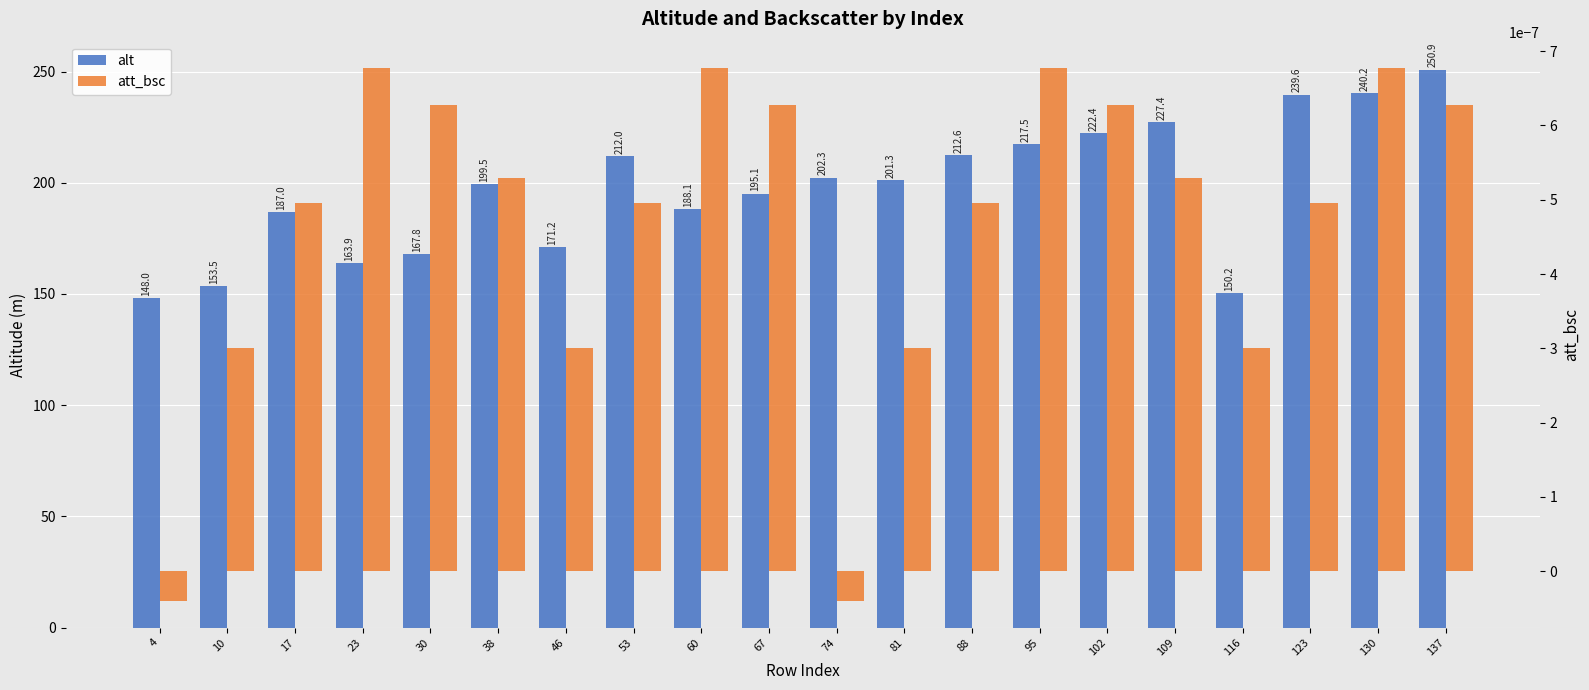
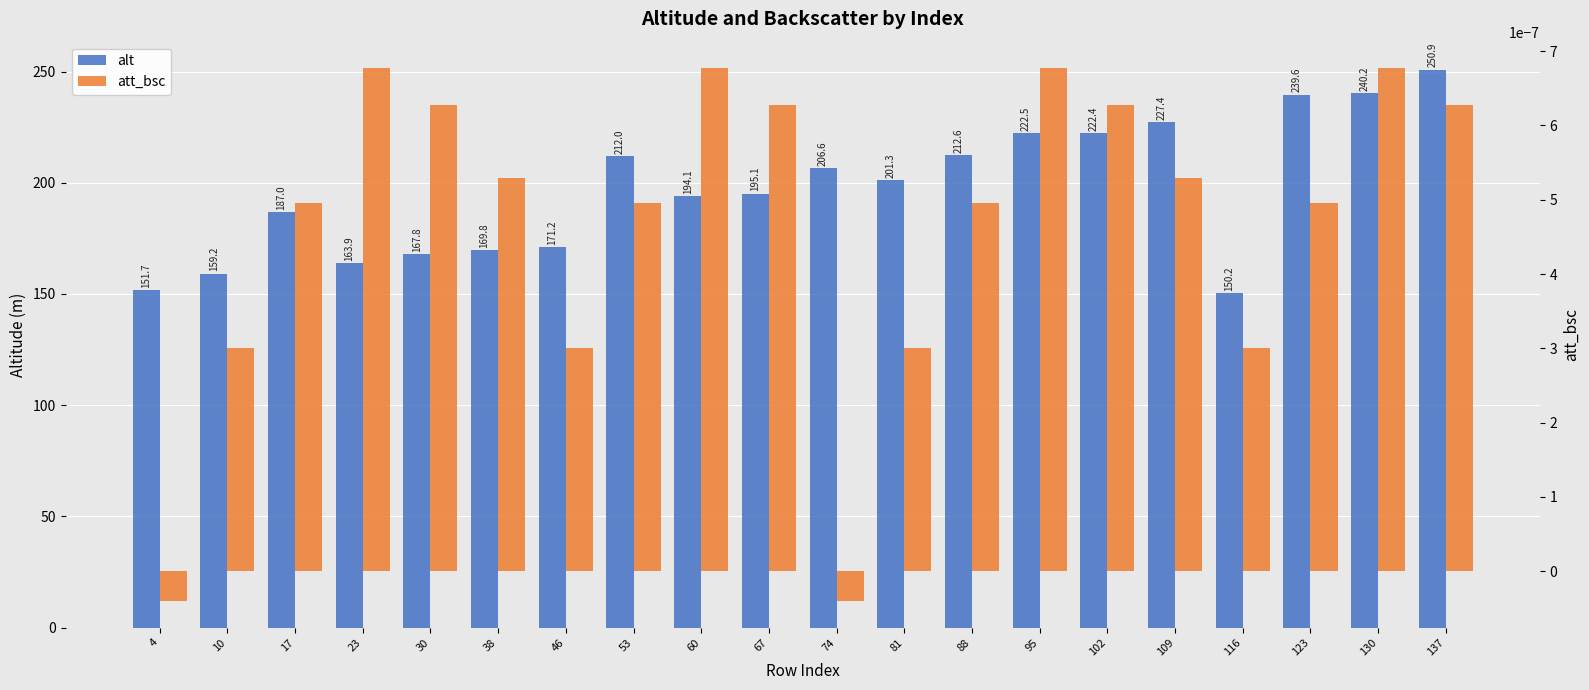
alt, 4: 148.0 -> 151.7
alt, 10: 153.5 -> 159.2
alt, 38: 199.5 -> 169.8
alt, 60: 188.1 -> 194.1
alt, 74: 202.3 -> 206.6
alt, 95: 217.5 -> 222.5
